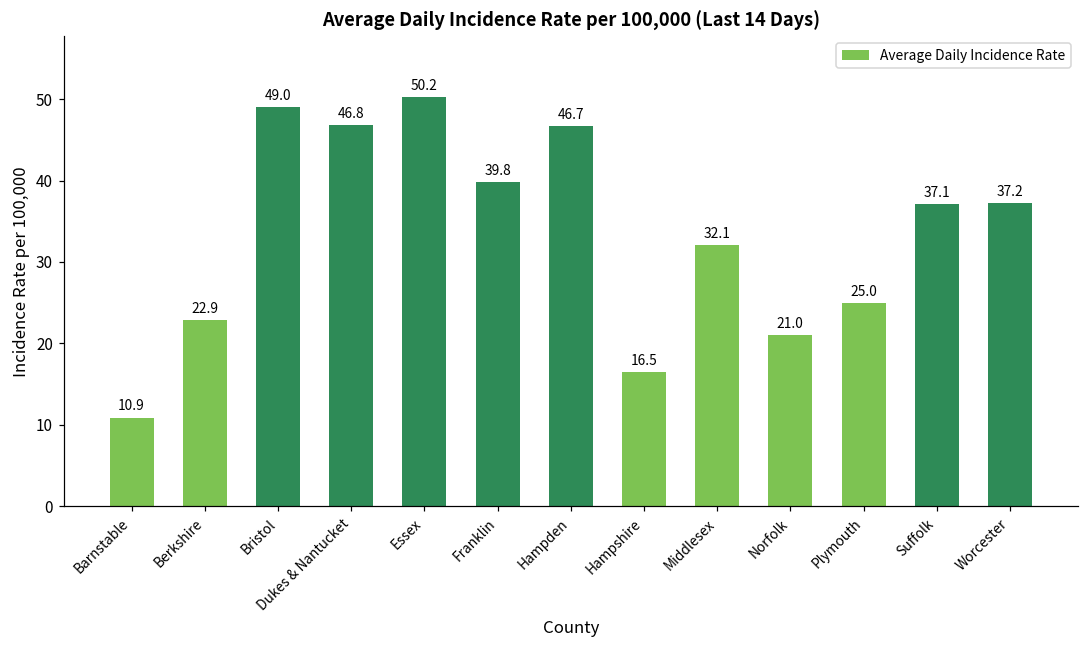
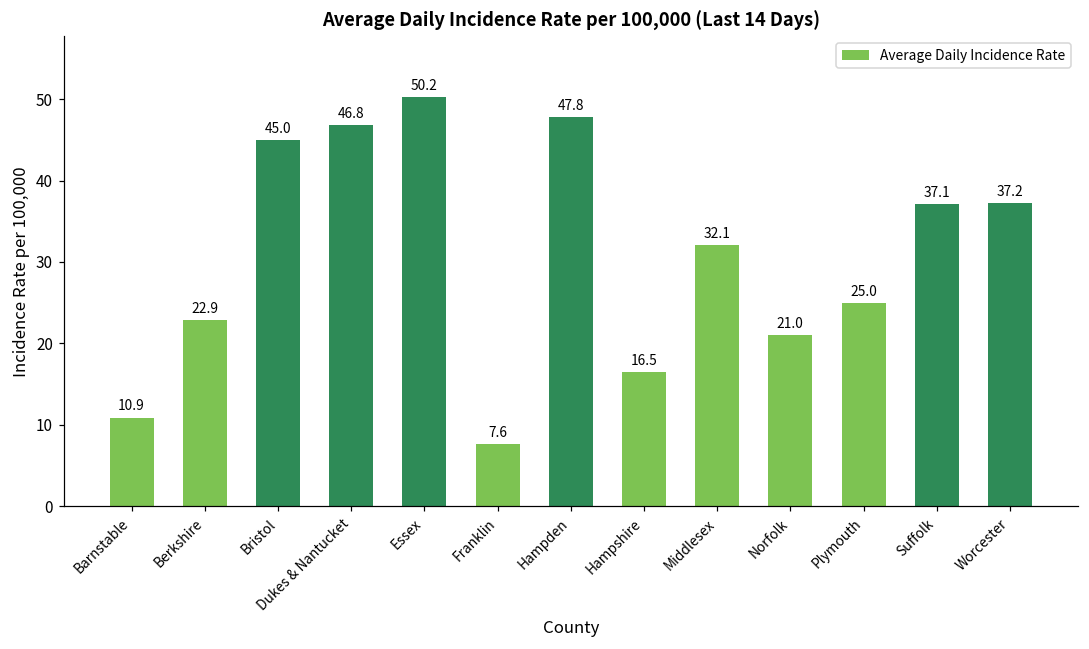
Bristol: 49.0 -> 45.0
Franklin: 39.8 -> 7.6
Hampden: 46.7 -> 47.8
